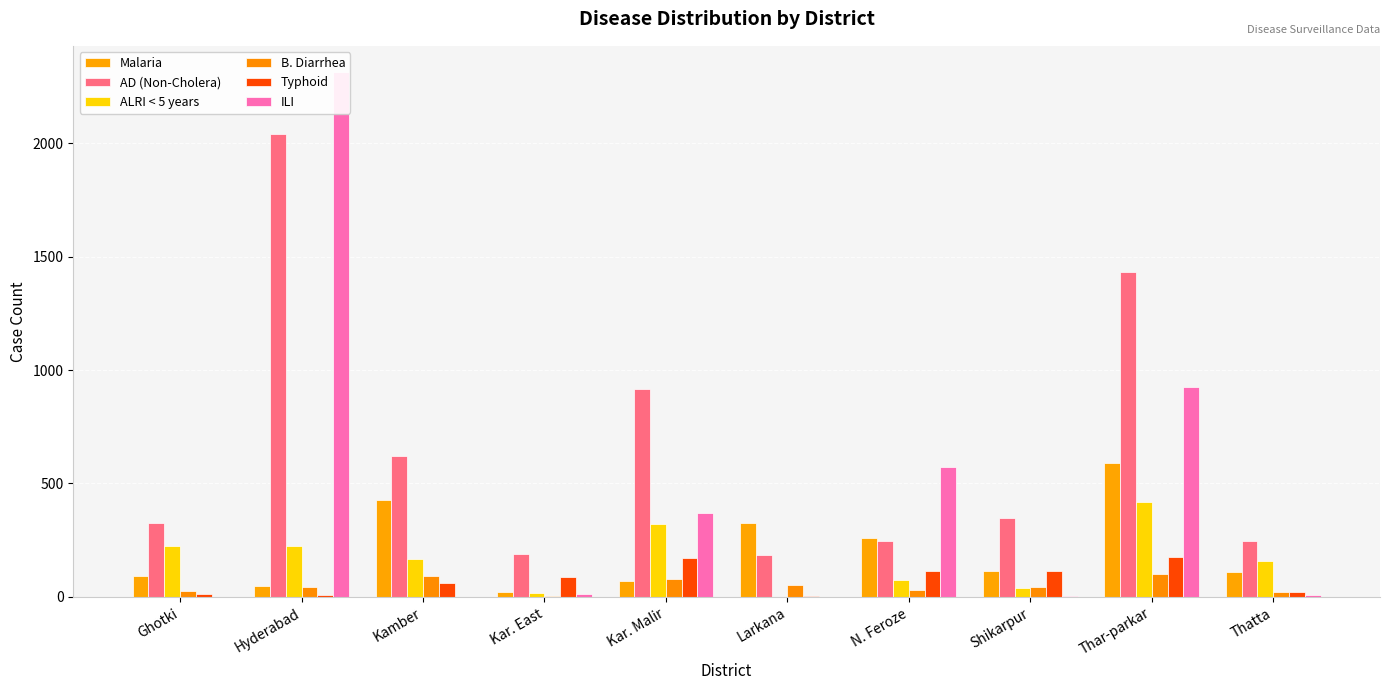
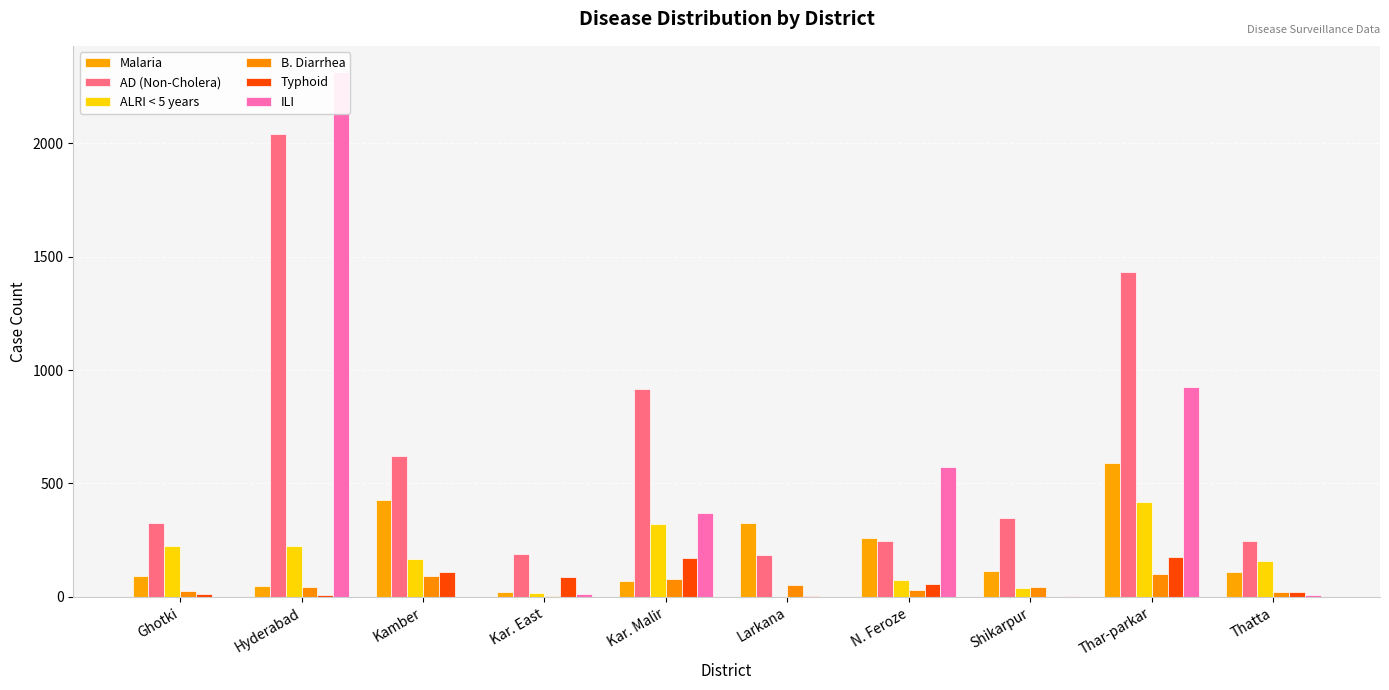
Typhoid, Kamber: 60 -> 110
Typhoid, N. Feroze: 120 -> 60
Typhoid, Shikarpur: 110 -> 0
